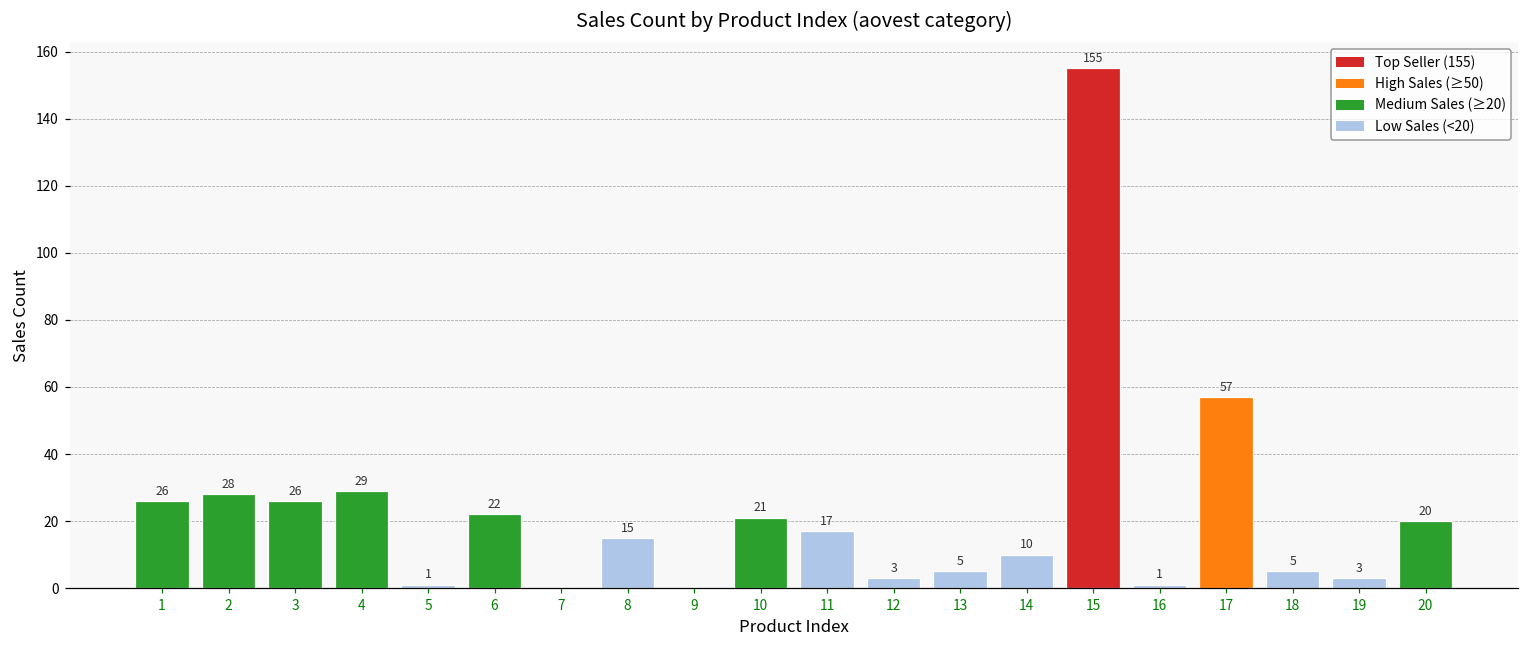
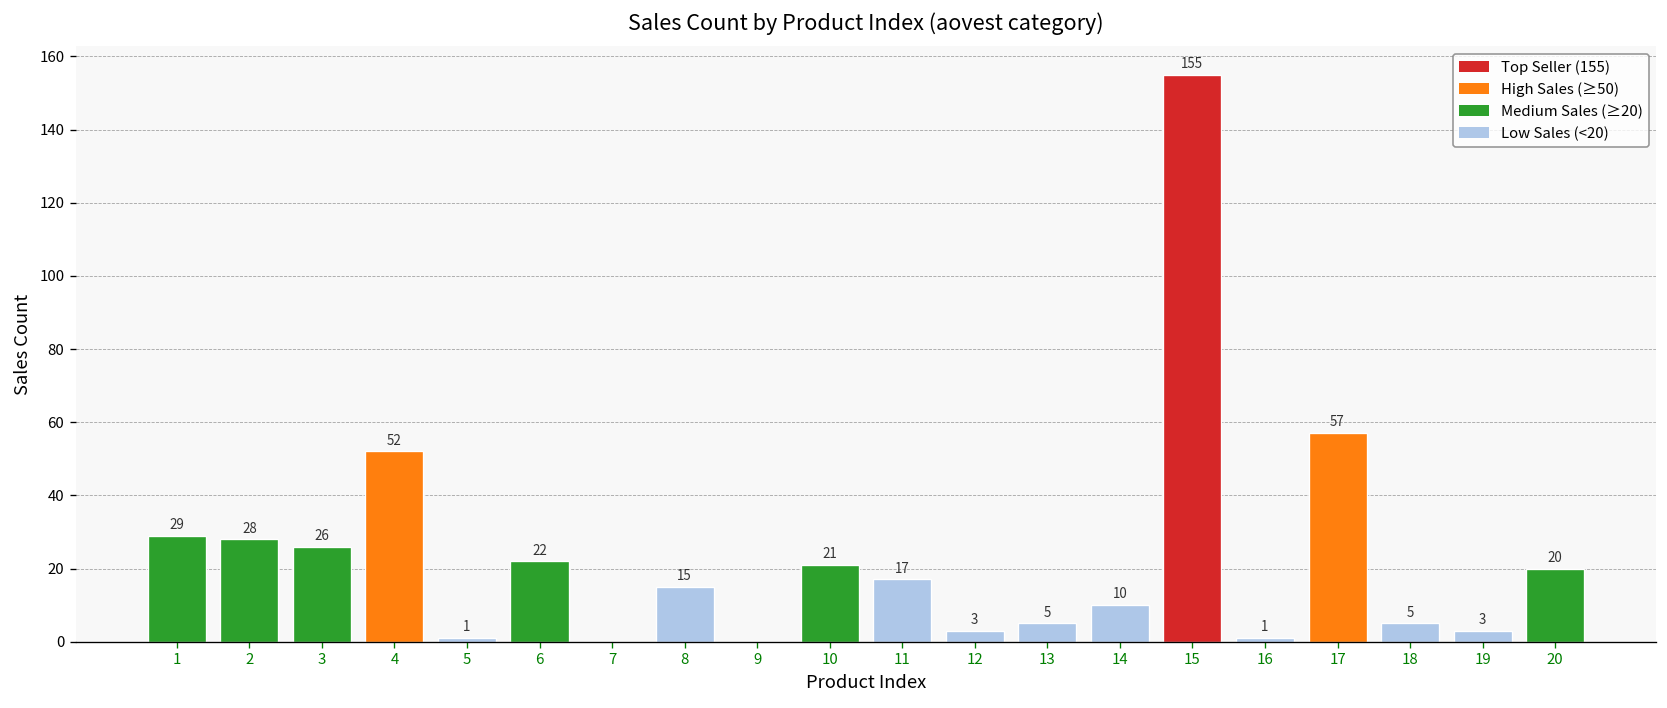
1: 26 -> 29
4: 29 -> 52
